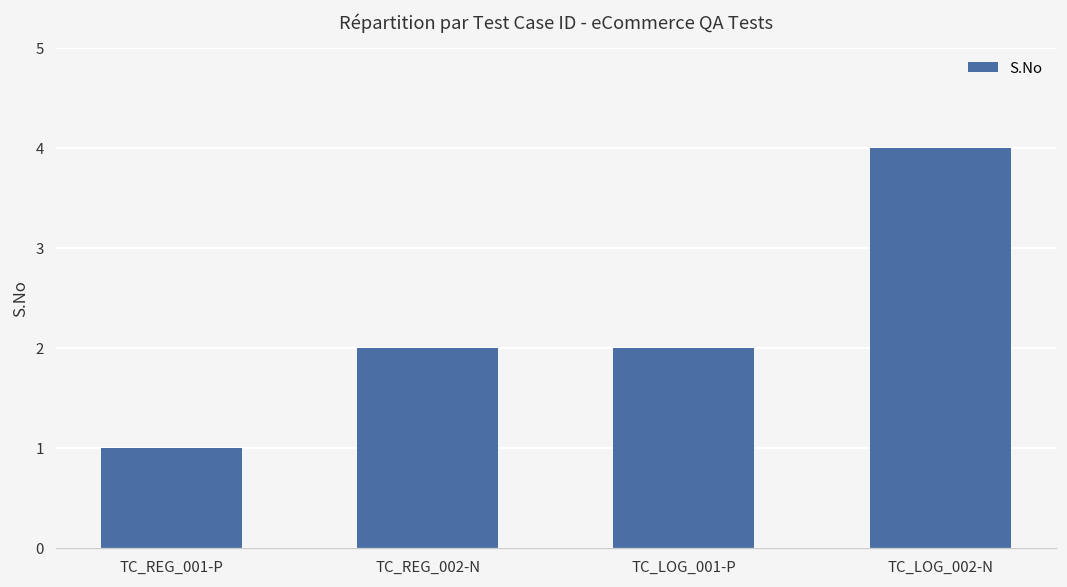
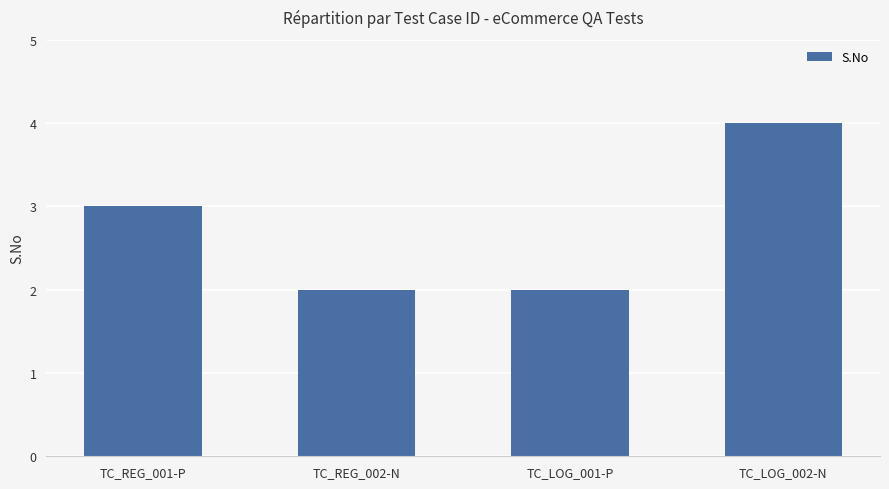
TC_REG_001-P: 1 -> 3
